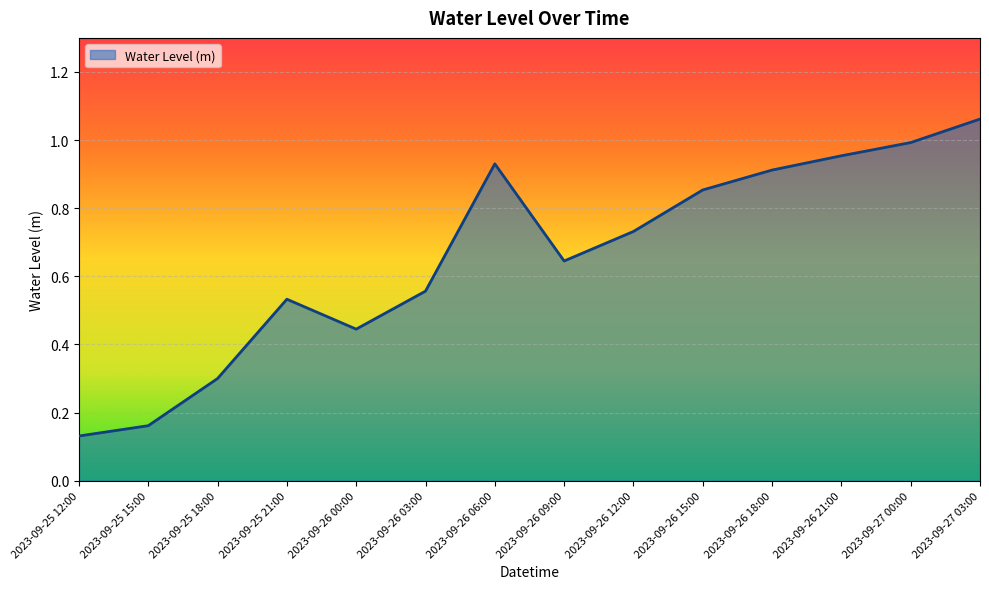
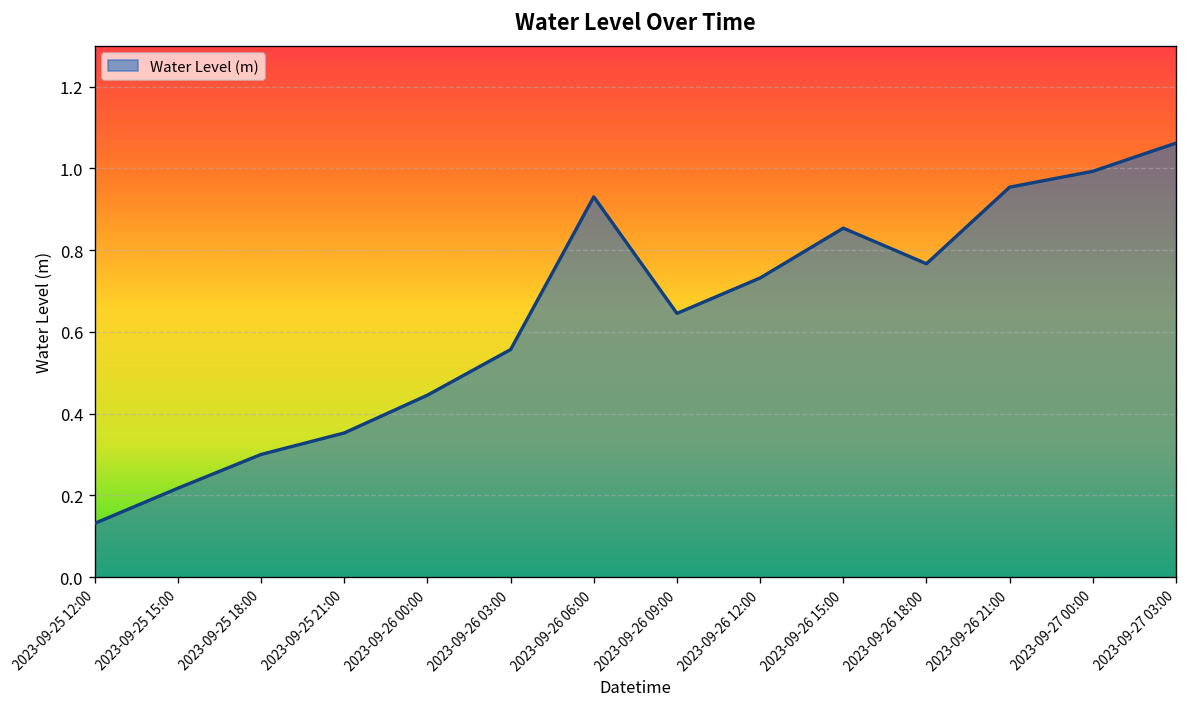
2023-09-25 15:00: 0.16 -> 0.22
2023-09-25 21:00: 0.53 -> 0.35
2023-09-26 18:00: 0.91 -> 0.77
